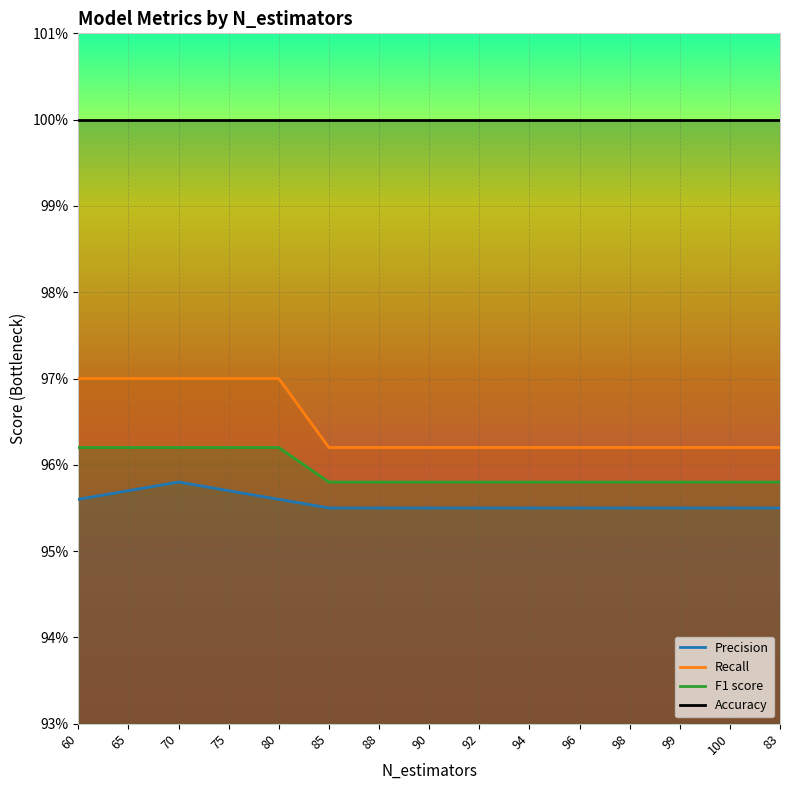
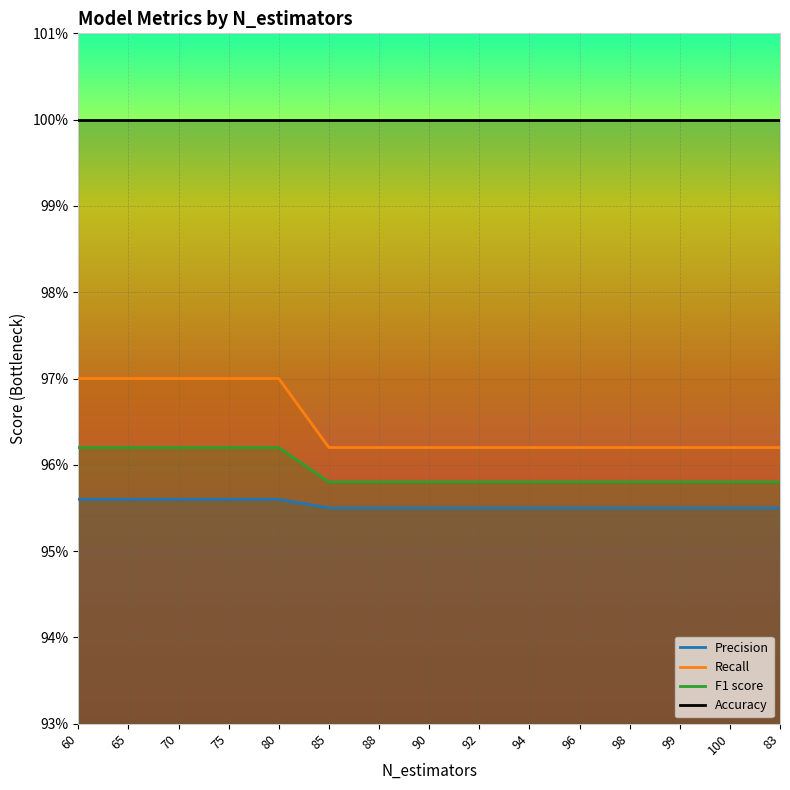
Precision, 65: 95.7% -> 95.6%
Precision, 70: 95.8% -> 95.6%
Precision, 75: 95.7% -> 95.6%
